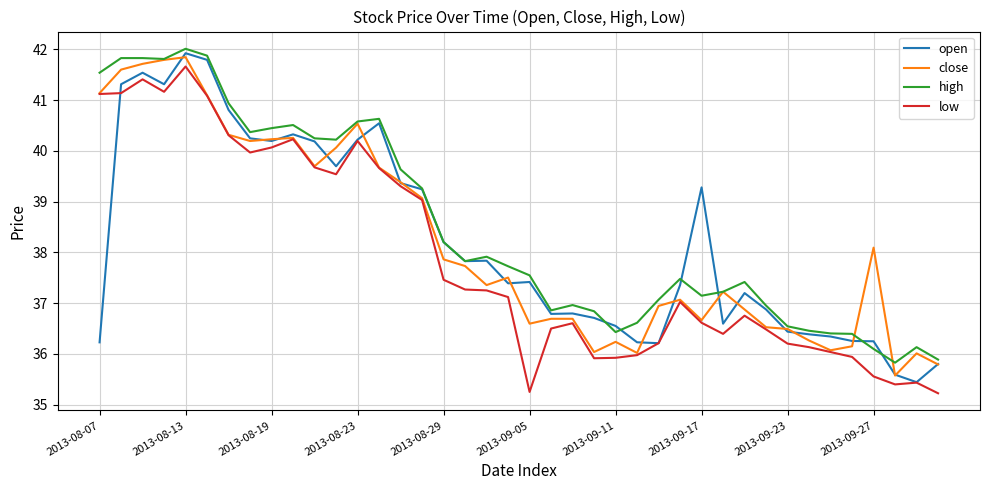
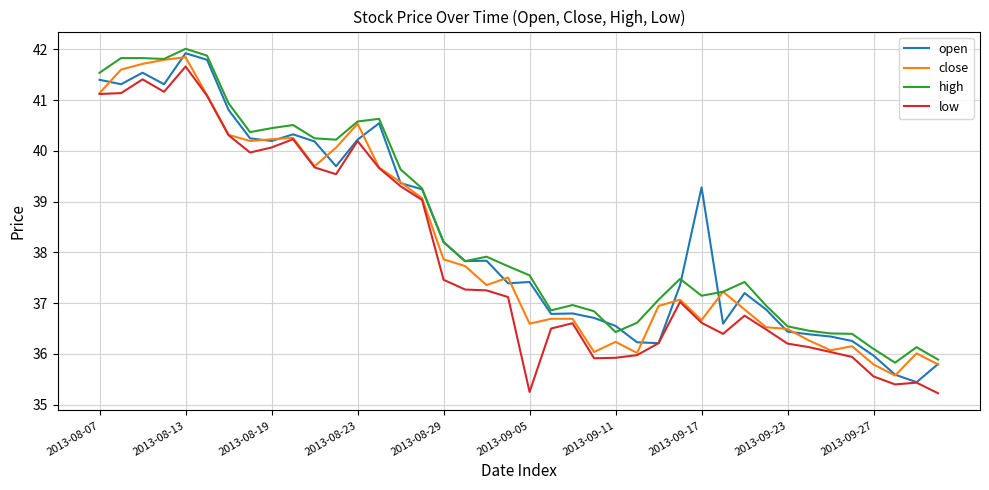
open, 2013-08-07: 36.2 -> 41.4
open, 2013-09-27: 36.2 -> 36.0
close, 2013-09-27: 38.1 -> 35.8
